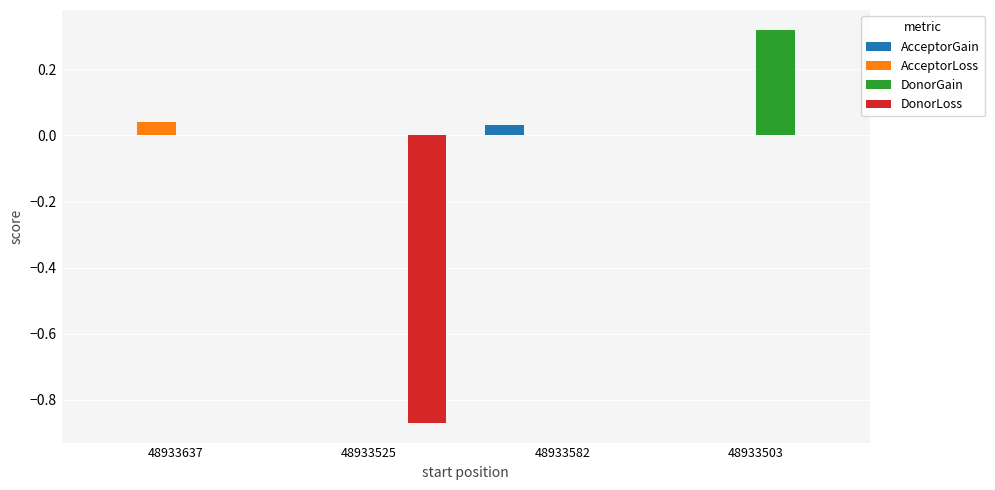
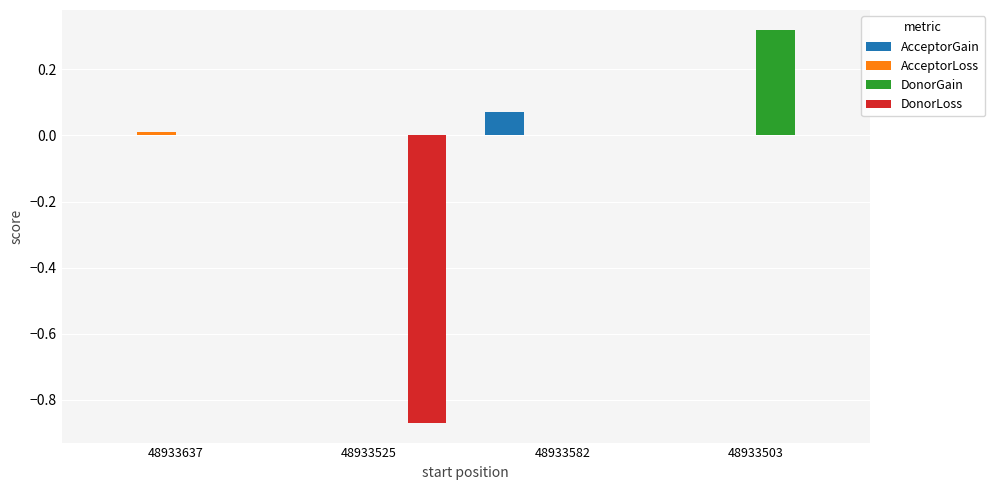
AcceptorLoss, 48933637: 0.04 -> 0.01
AcceptorGain, 48933582: 0.03 -> 0.07
